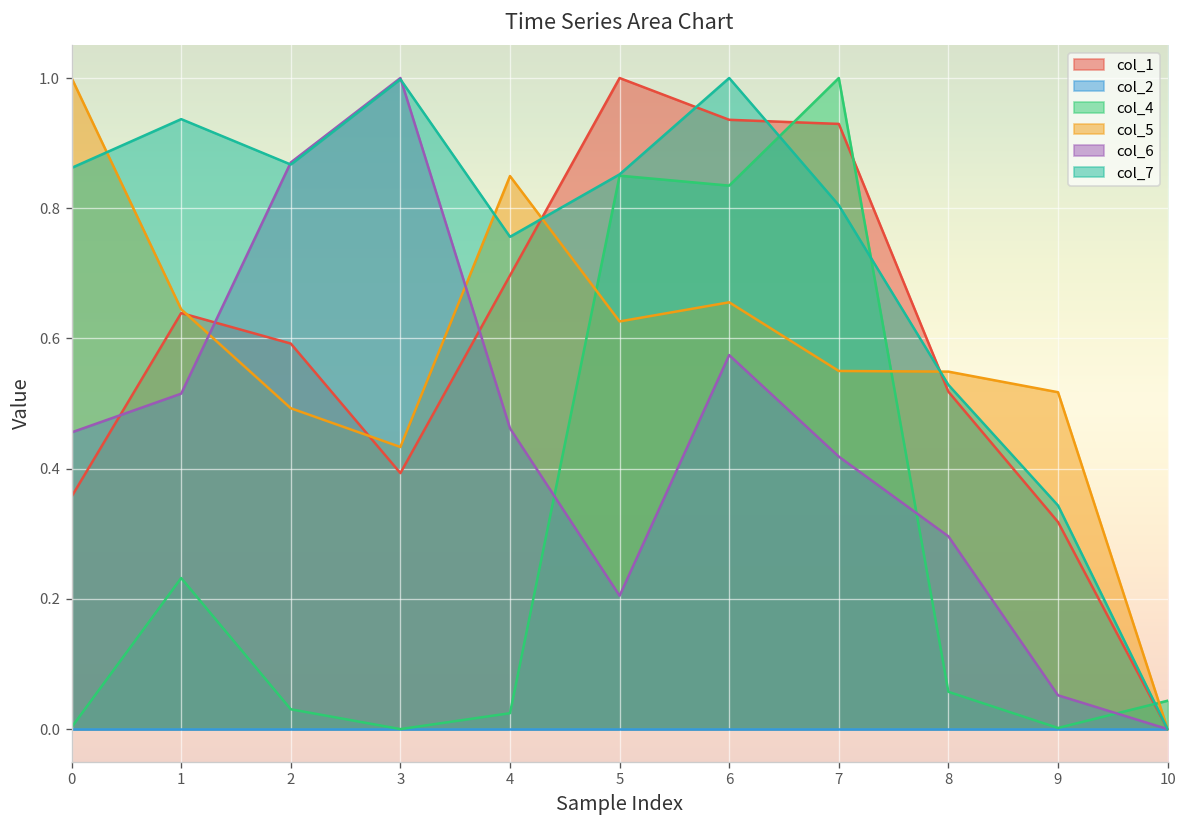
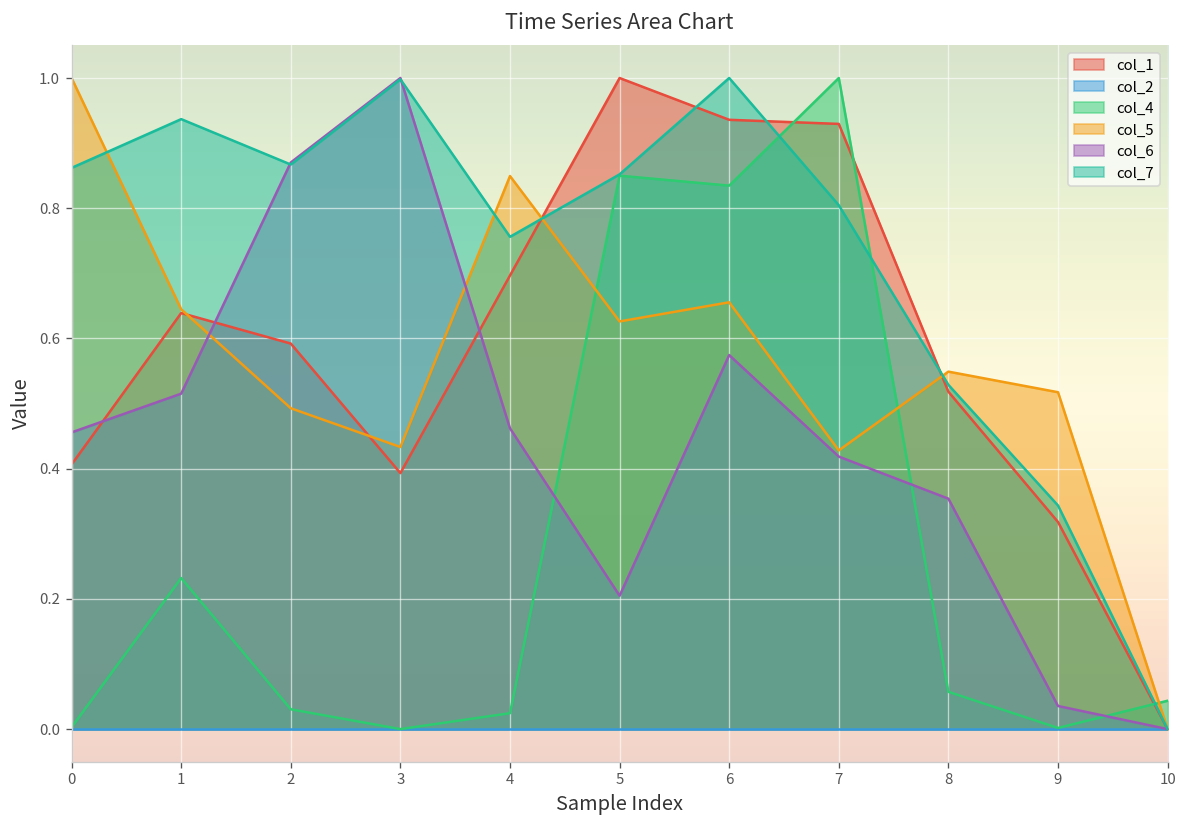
col_1, 0: 0.36 -> 0.41
col_5, 7: 0.55 -> 0.43
col_6, 8: 0.30 -> 0.35
col_6, 9: 0.05 -> 0.04
